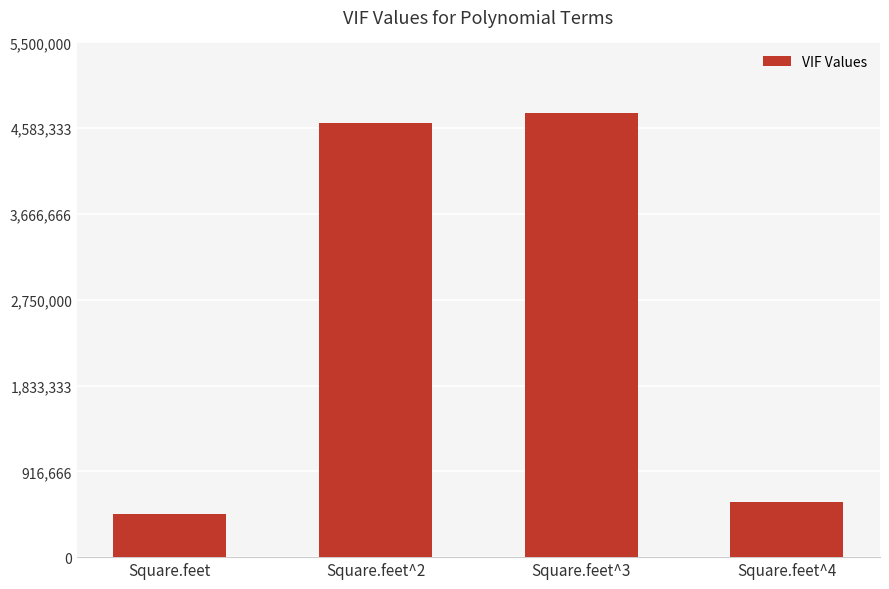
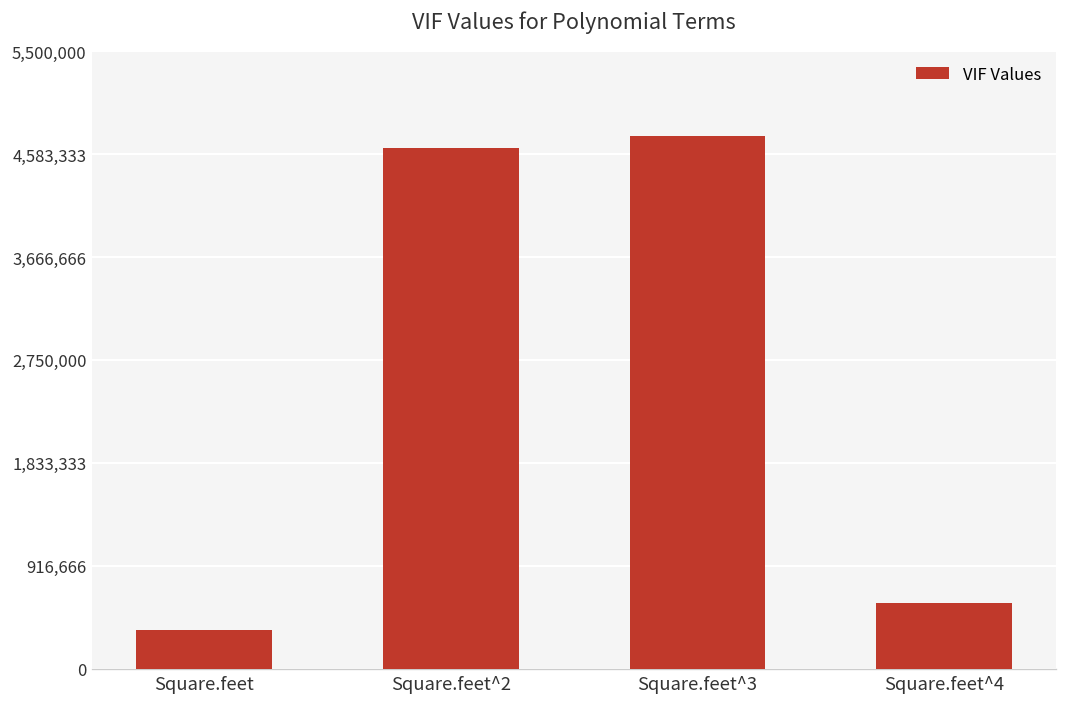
Square.feet: 500,000 -> 300,000
